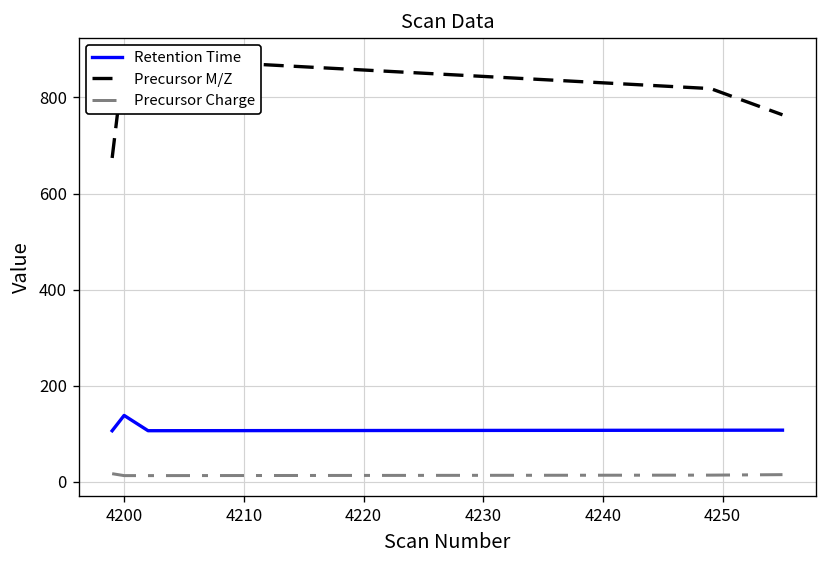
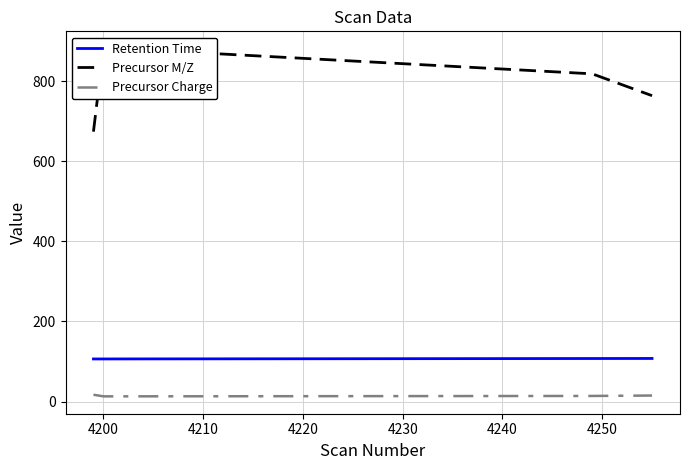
Retention Time, 4200: 140 -> 110
